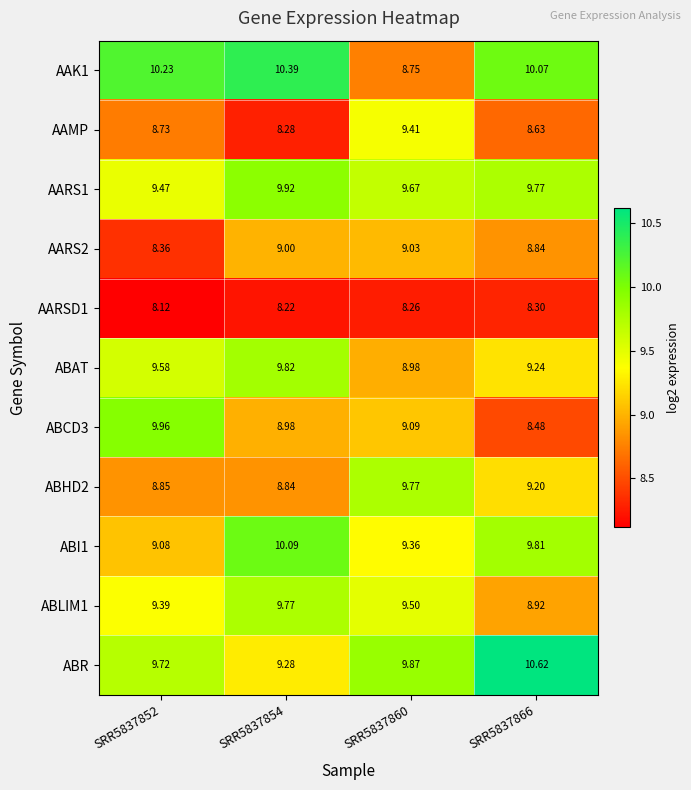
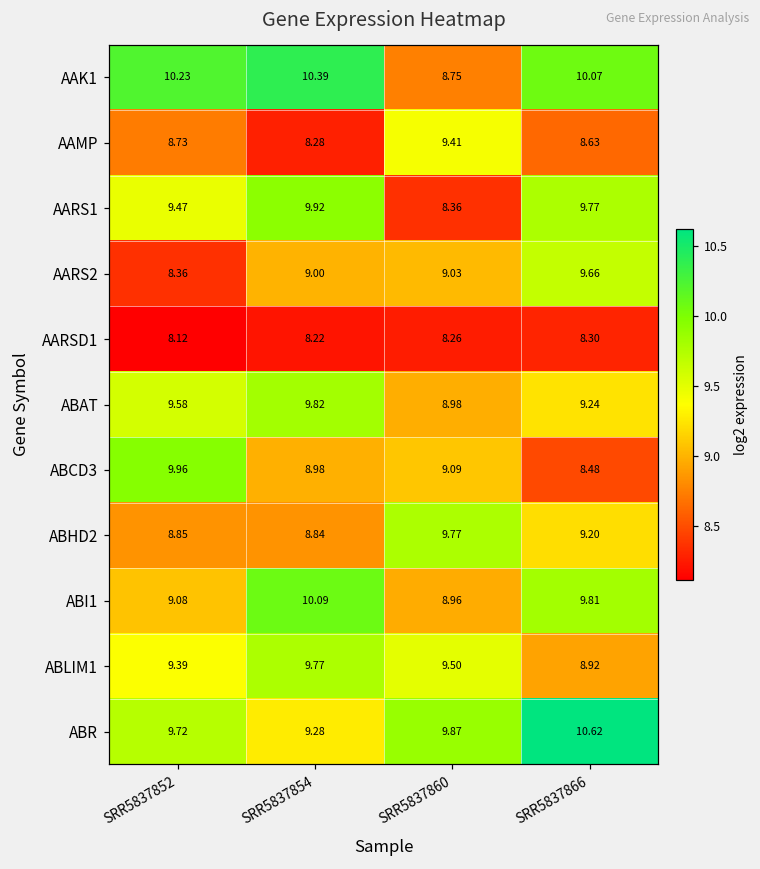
AARS1, SRR5837860: 9.67 -> 8.36
AARS2, SRR5837866: 8.84 -> 9.66
ABI1, SRR5837860: 9.36 -> 8.96
